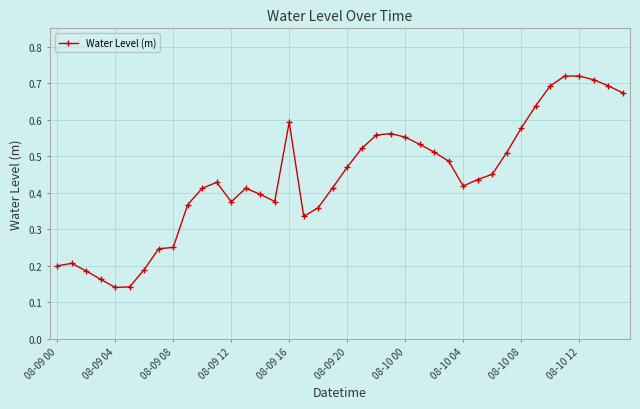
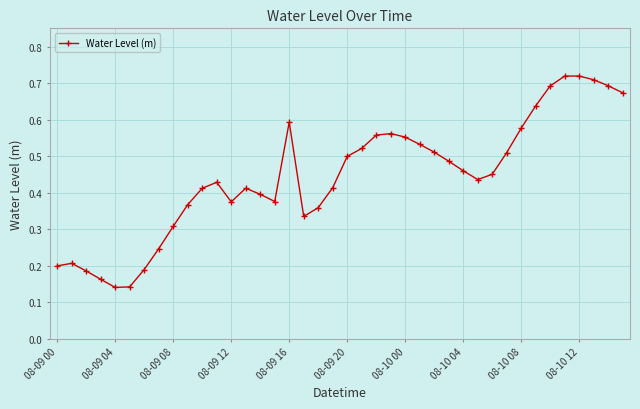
08-09 08: 0.25 -> 0.31
08-09 20: 0.47 -> 0.50
08-10 04: 0.42 -> 0.46
